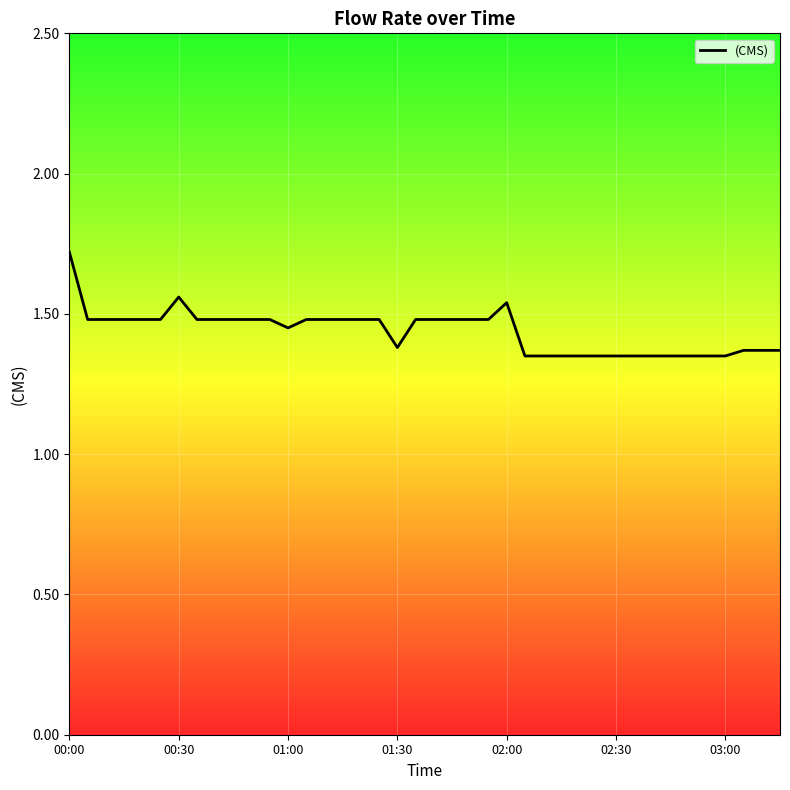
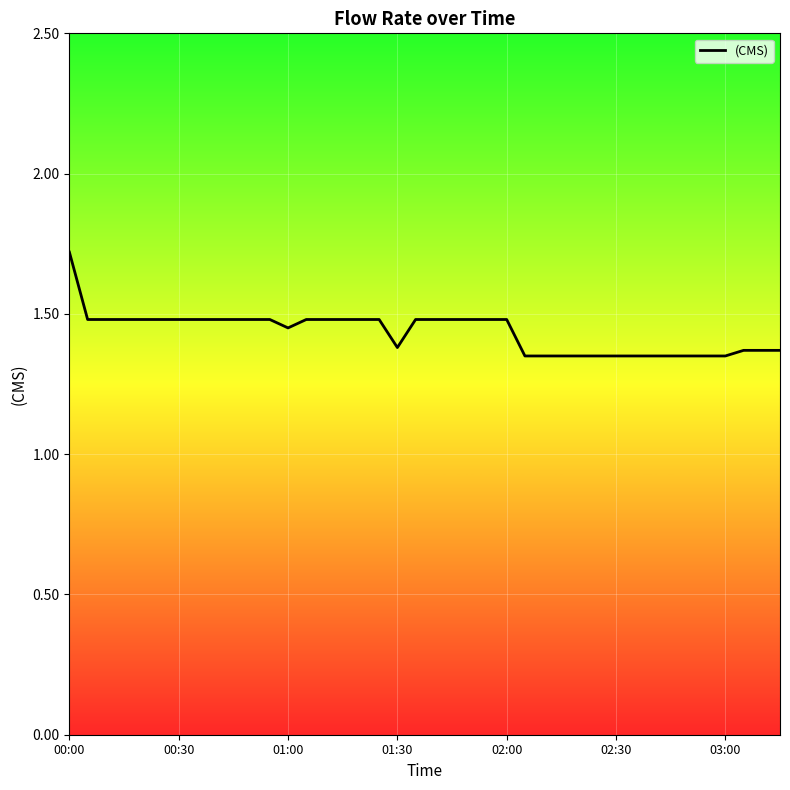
00:30: 1.56 -> 1.48
02:00: 1.54 -> 1.48
